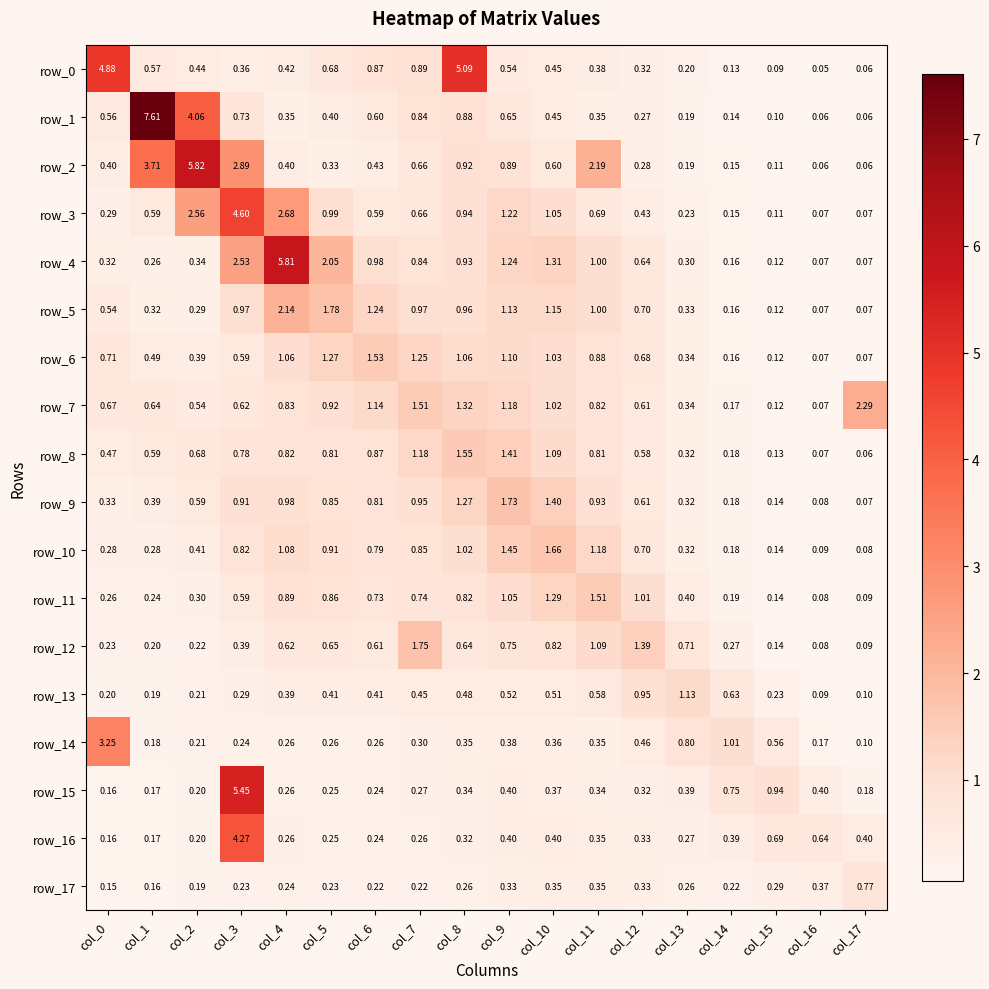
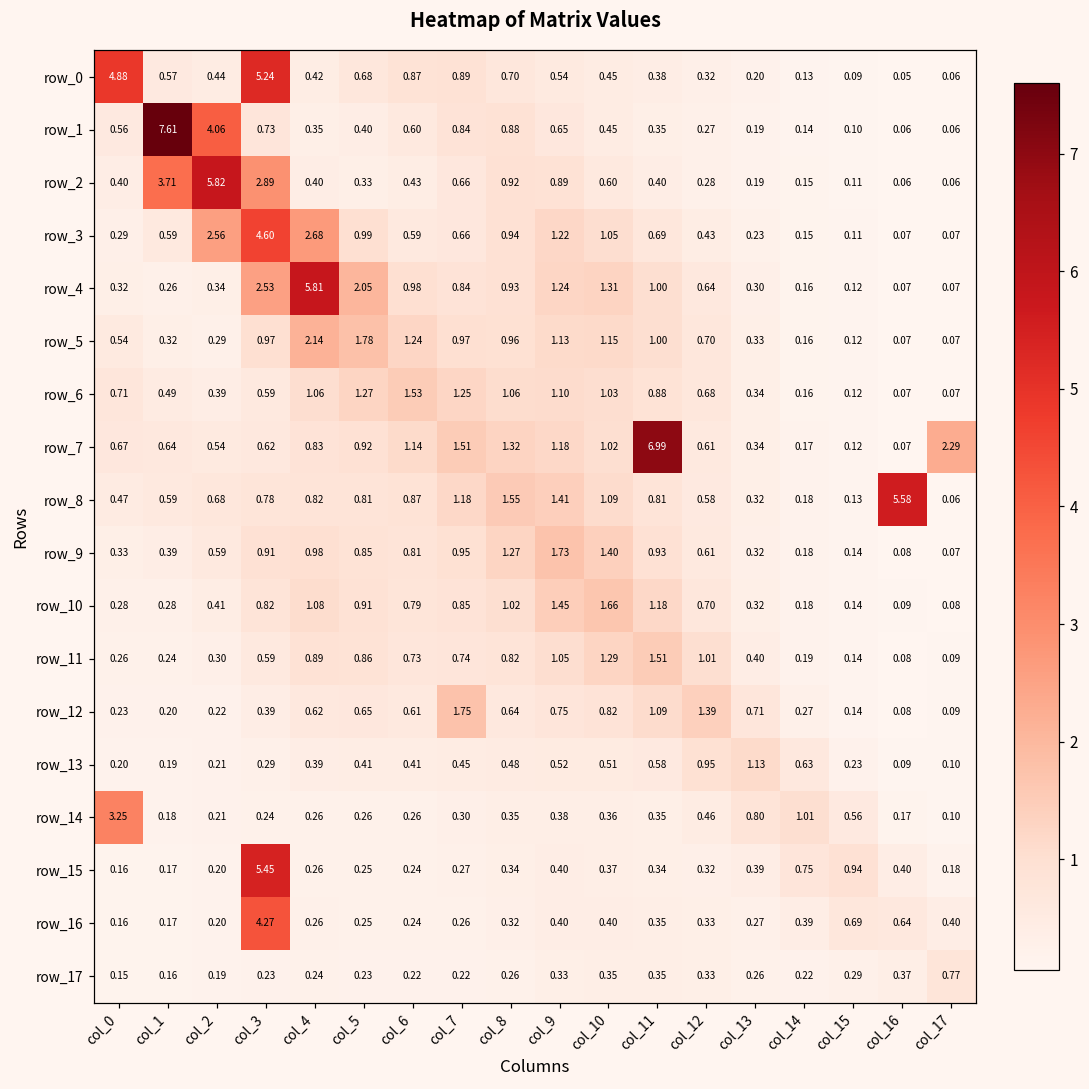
row_0, col_3: 0.36 -> 5.24
row_0, col_8: 5.09 -> 0.70
row_2, col_11: 2.19 -> 0.40
row_7, col_11: 0.82 -> 6.99
row_8, col_16: 0.07 -> 5.58
